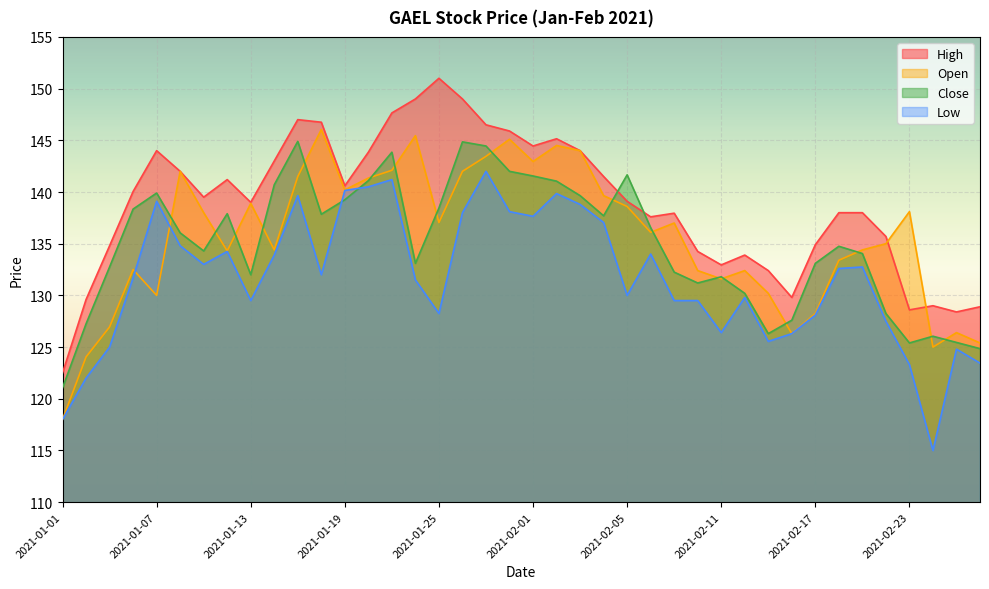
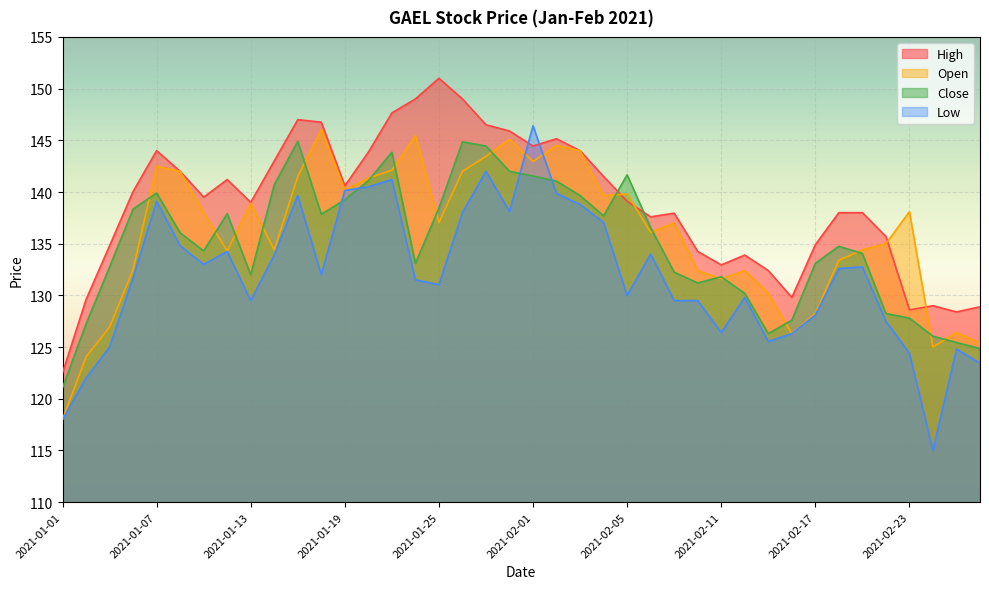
Open, 2021-01-07: 130.0 -> 142.5
Low, 2021-01-25: 128.3 -> 131.0
Low, 2021-02-01: 137.7 -> 146.4
Open, 2021-02-05: 138.6 -> 139.8
Close, 2021-02-23: 125.4 -> 127.8
Low, 2021-02-23: 123.3 -> 124.4
